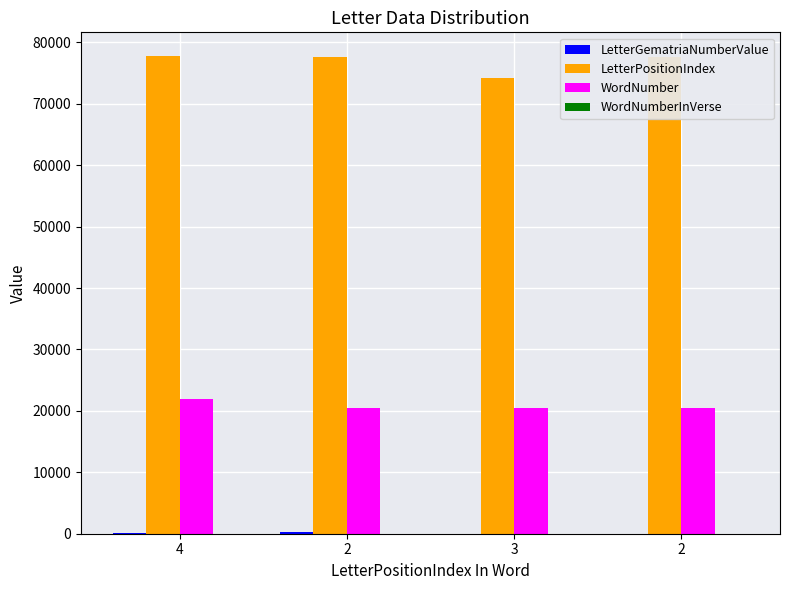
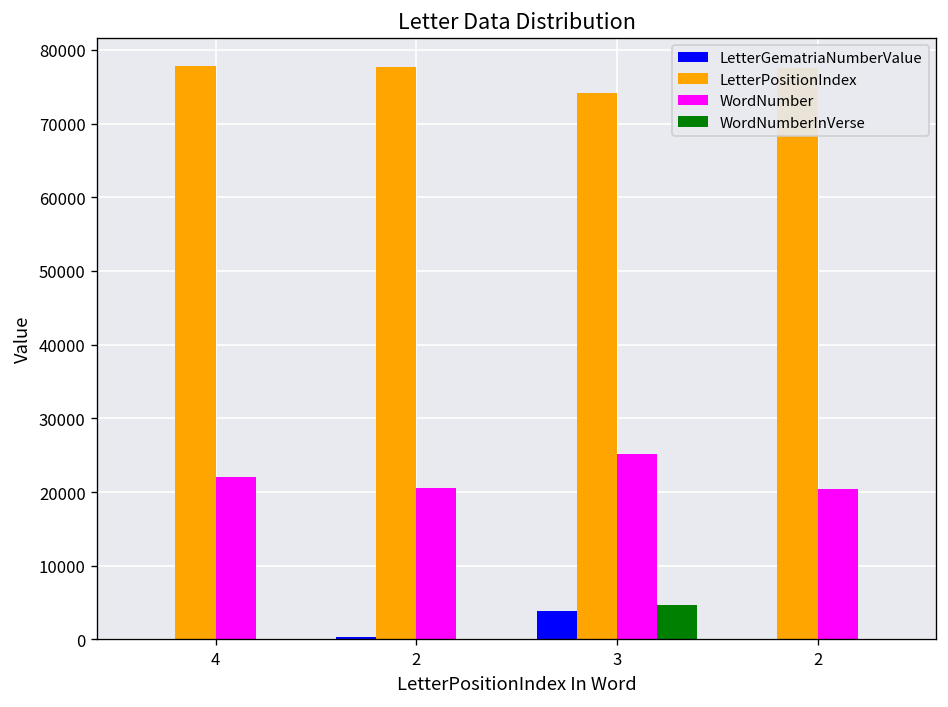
LetterGematriaNumberValue, 3: 0 -> 4000
WordNumber, 3: 20000 -> 25000
WordNumberInVerse, 3: 0 -> 5000
